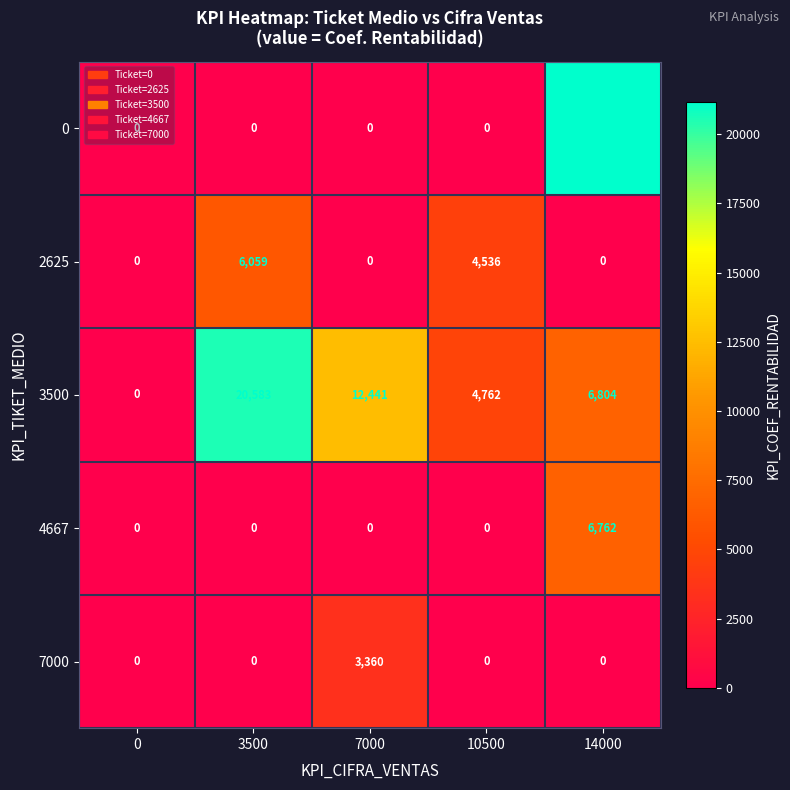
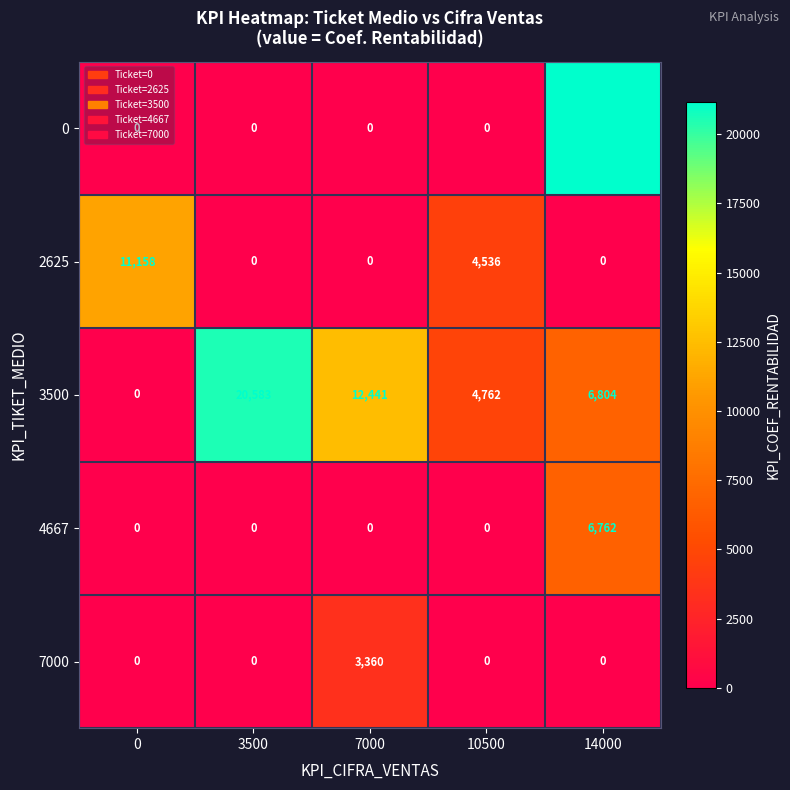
2625, 0: 0 -> 11,158
2625, 3500: 6,059 -> 0
